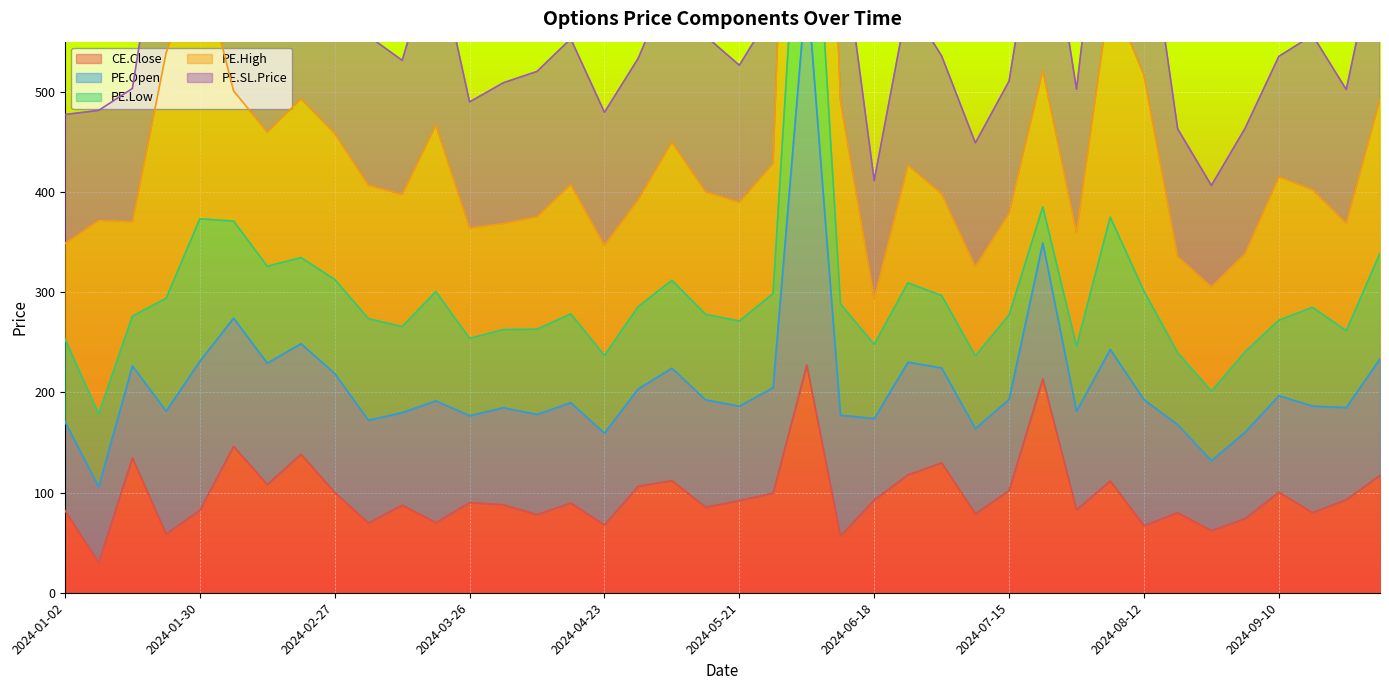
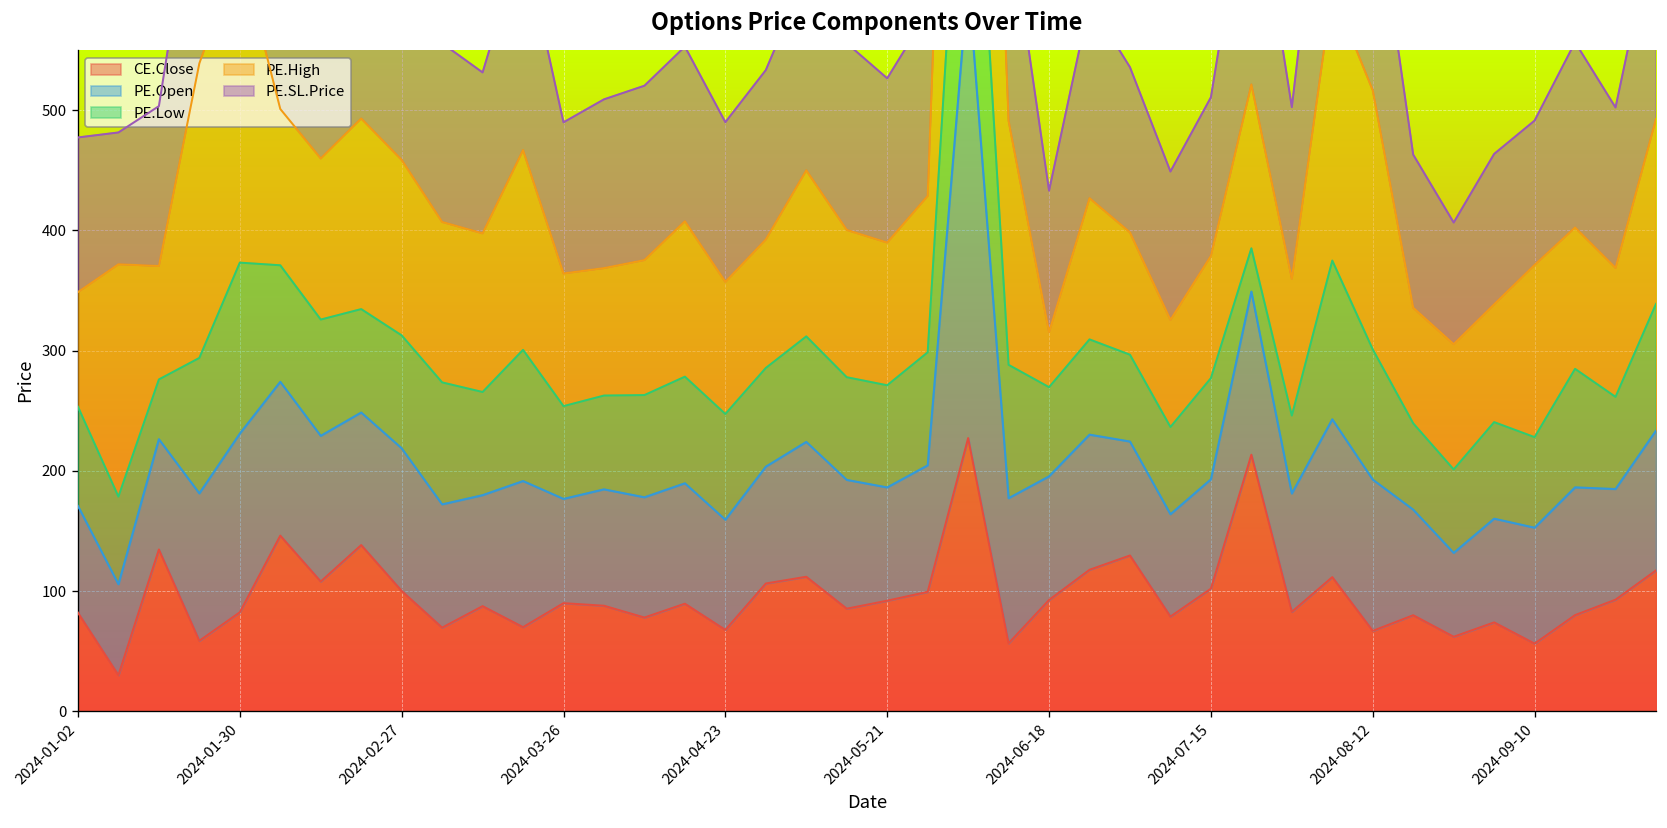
PE.Low, 2024-04-23: 78 -> 88
PE.Open, 2024-06-18: 81 -> 103
CE.Close, 2024-09-10: 100 -> 56
